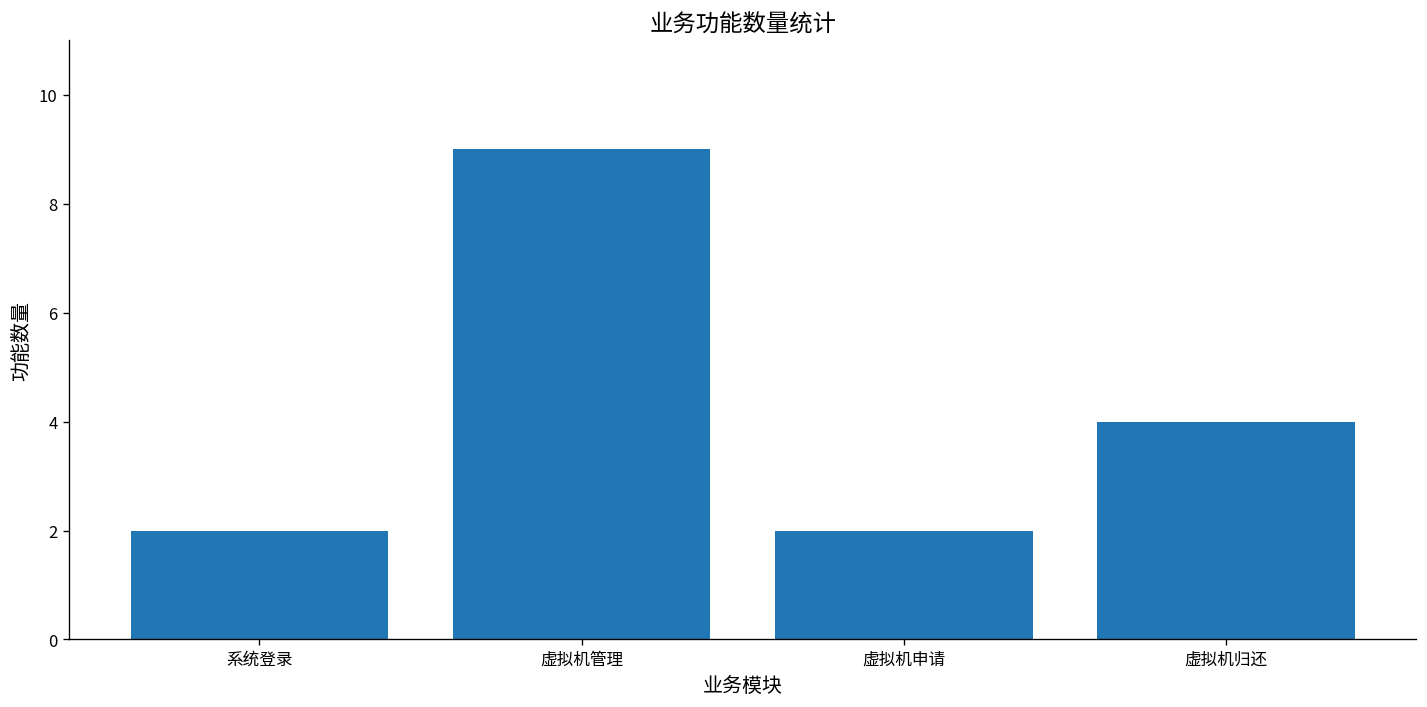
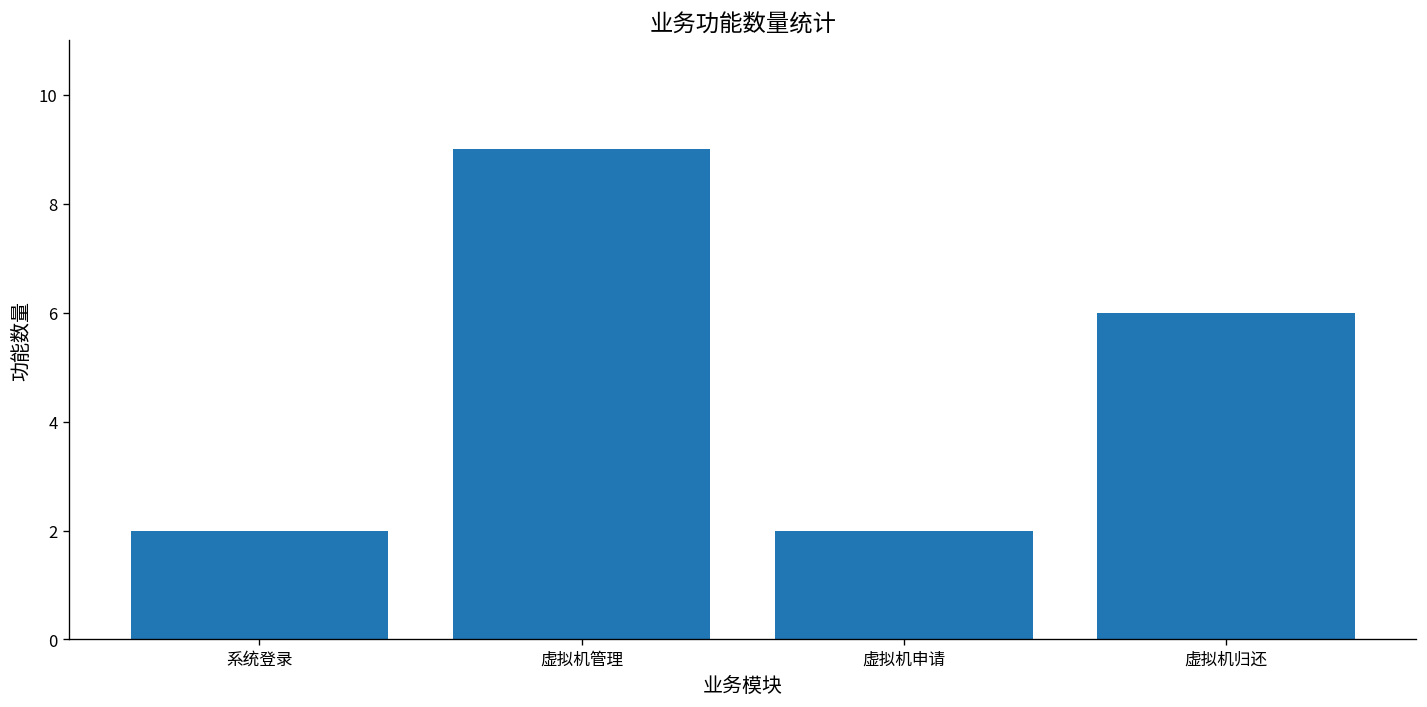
虚拟机归还: 4 -> 6
